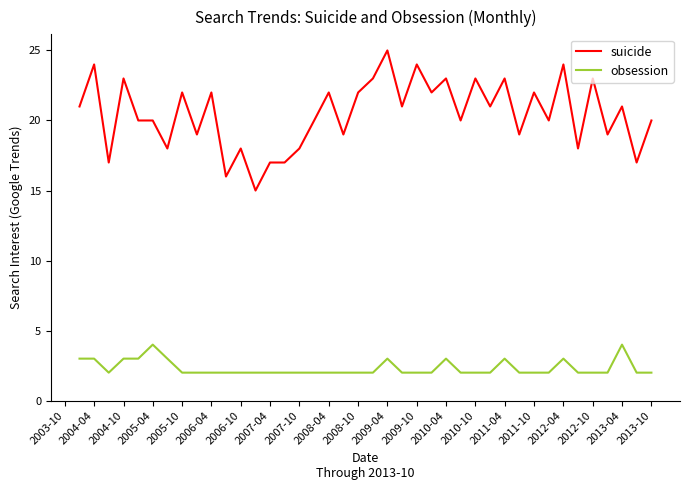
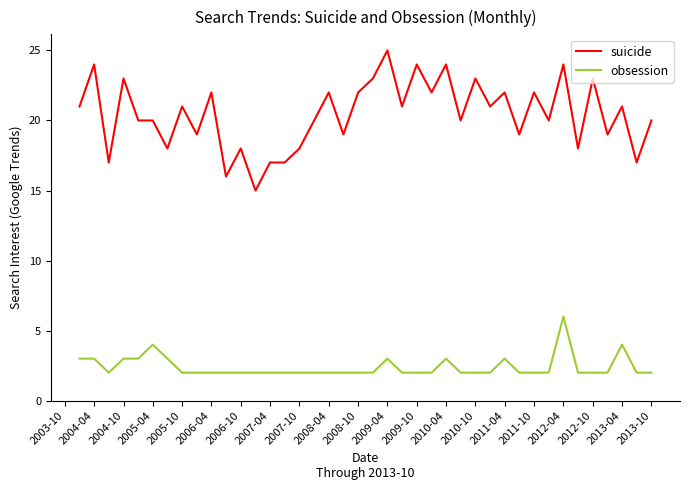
suicide, 2005-10: 22 -> 21
suicide, 2010-04: 23 -> 24
suicide, 2011-04: 23 -> 22
obsession, 2012-04: 3 -> 6
